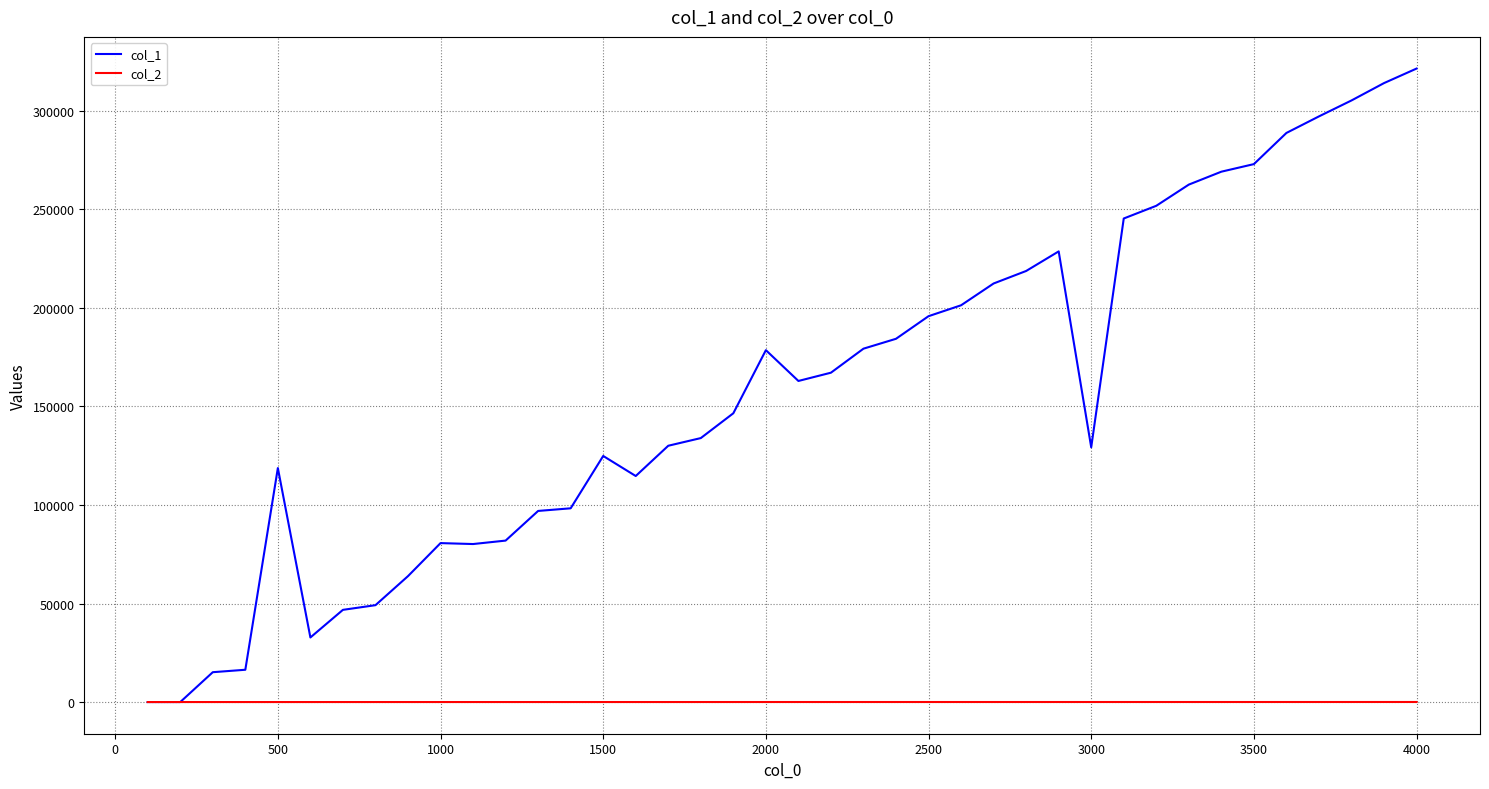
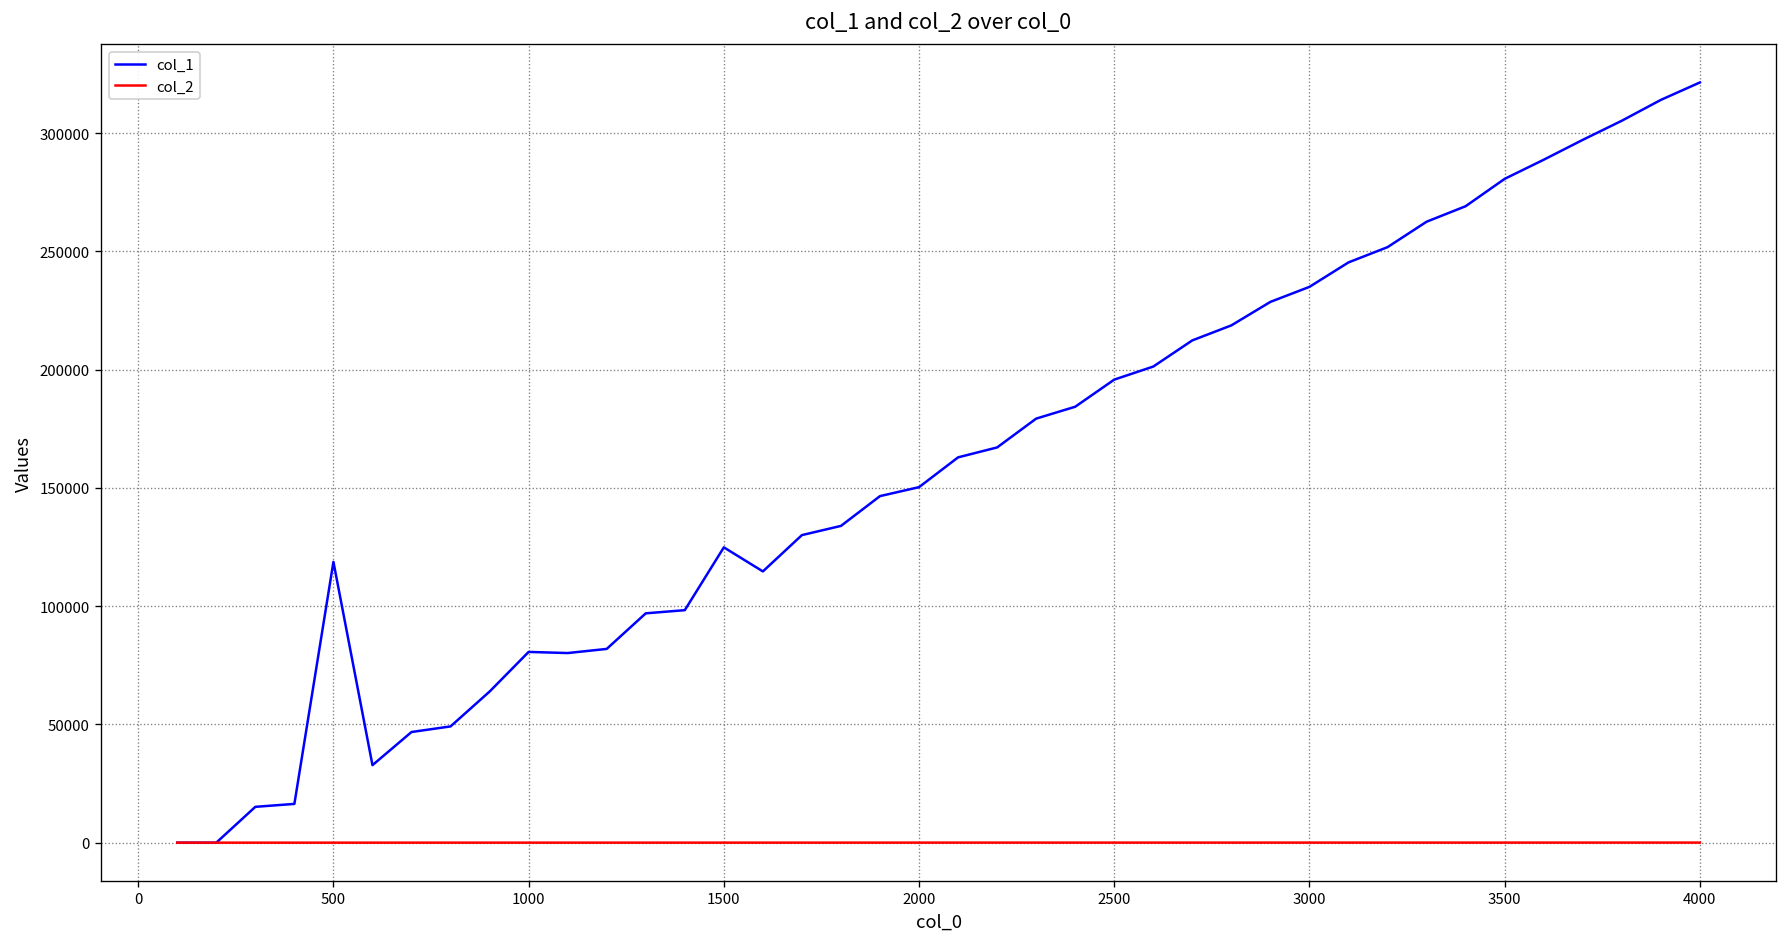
col_1, 2000: 179000 -> 150000
col_1, 3000: 129000 -> 235000
col_1, 3500: 273000 -> 281000
